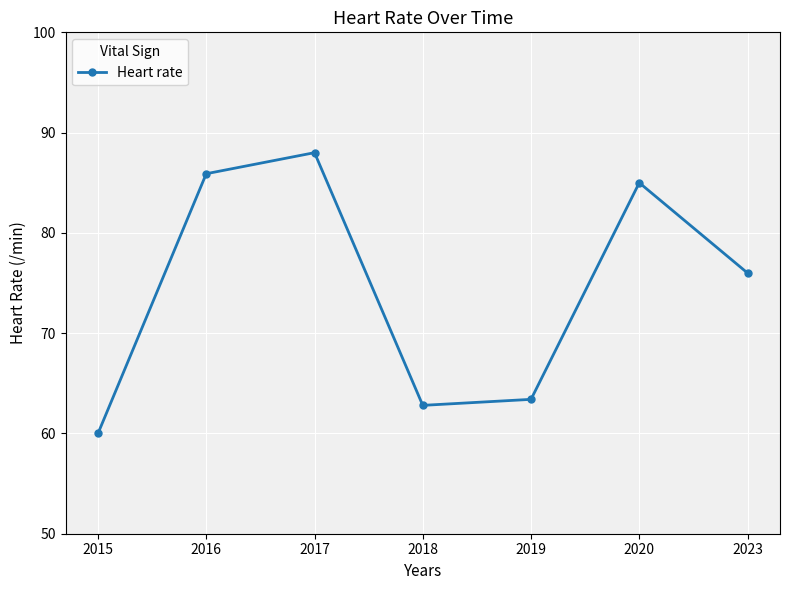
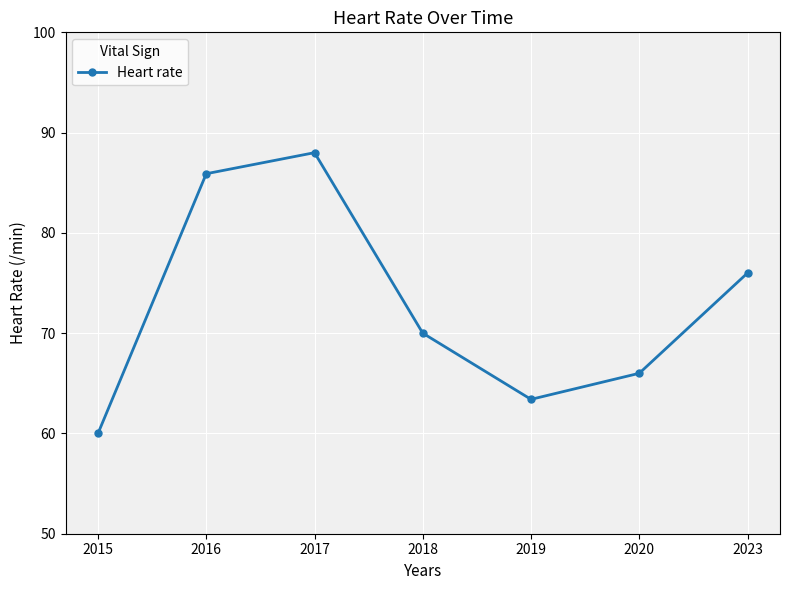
2018: 62.8 -> 70.0
2020: 85 -> 66
